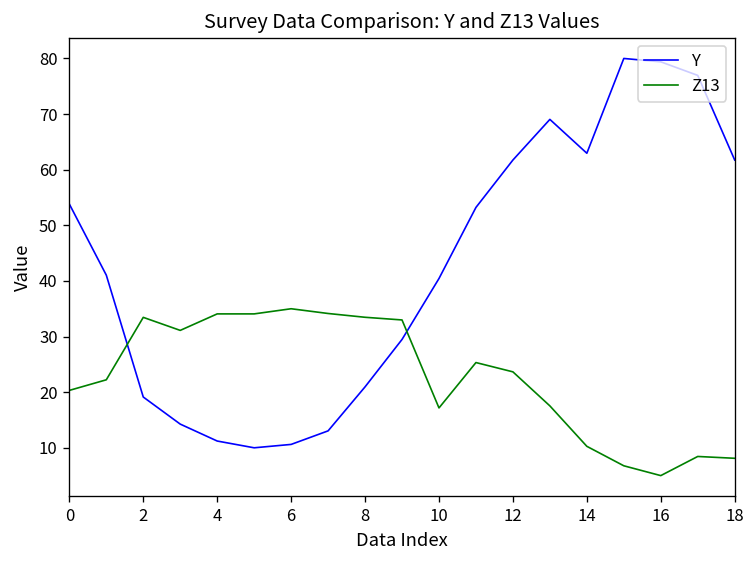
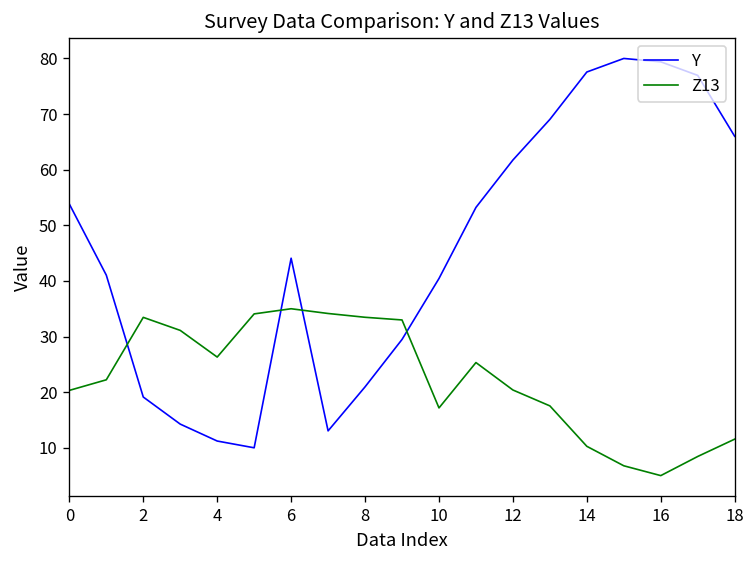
Z13, 4: 34 -> 26
Y, 6: 11 -> 44
Z13, 12: 24 -> 20
Y, 14: 63 -> 78
Y, 18: 62 -> 66
Z13, 18: 8 -> 12
